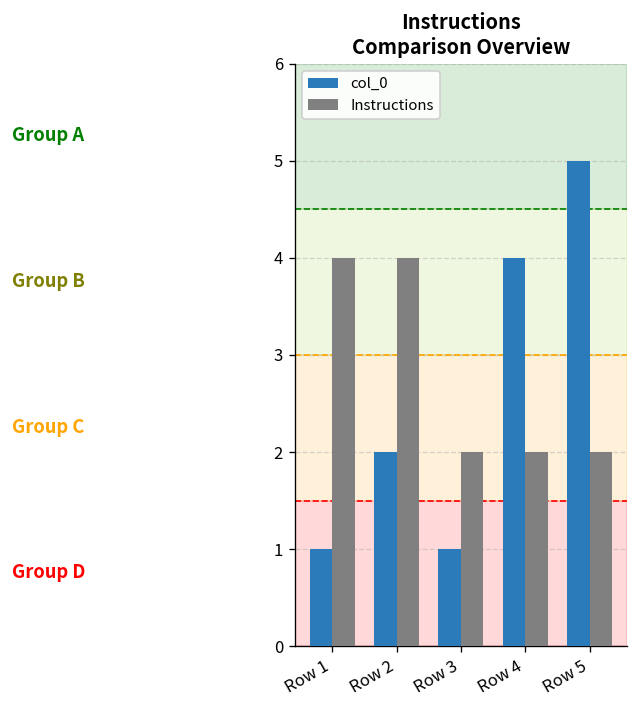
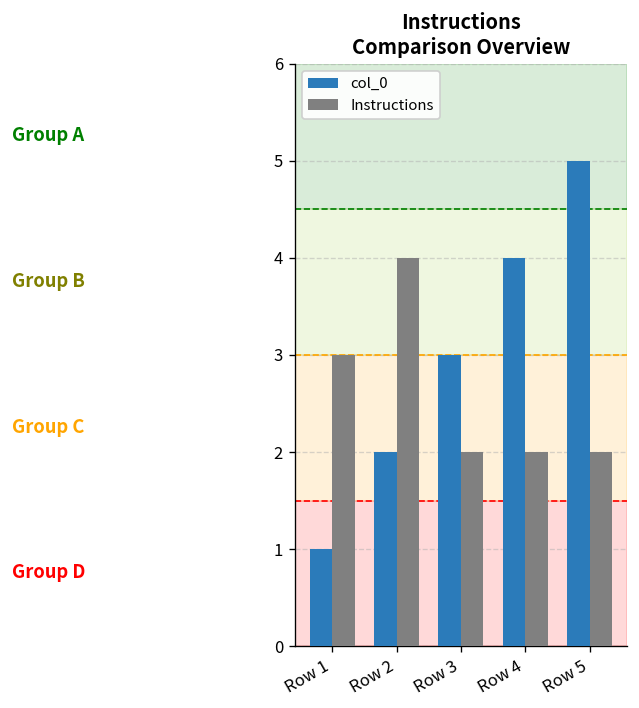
Instructions, Row 1: 4 -> 3
col_0, Row 3: 1 -> 3
